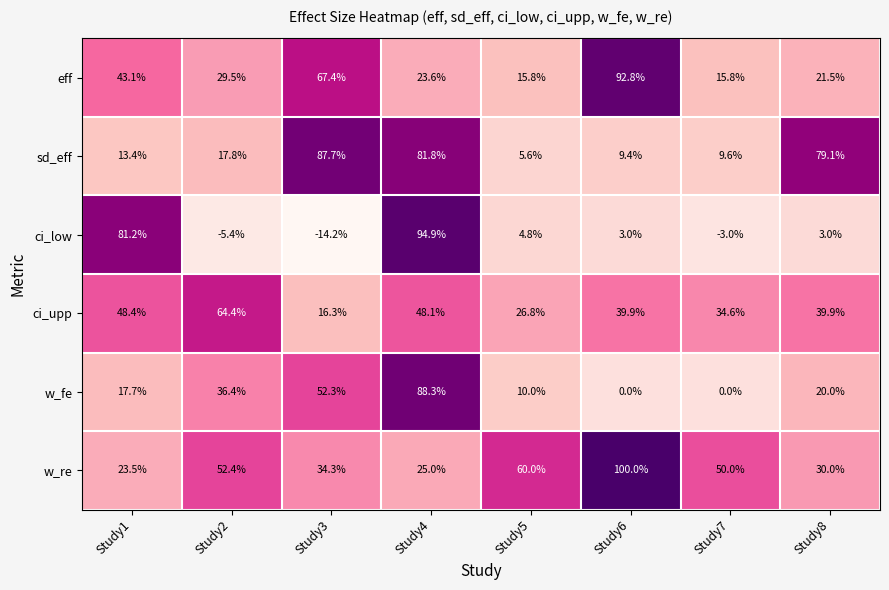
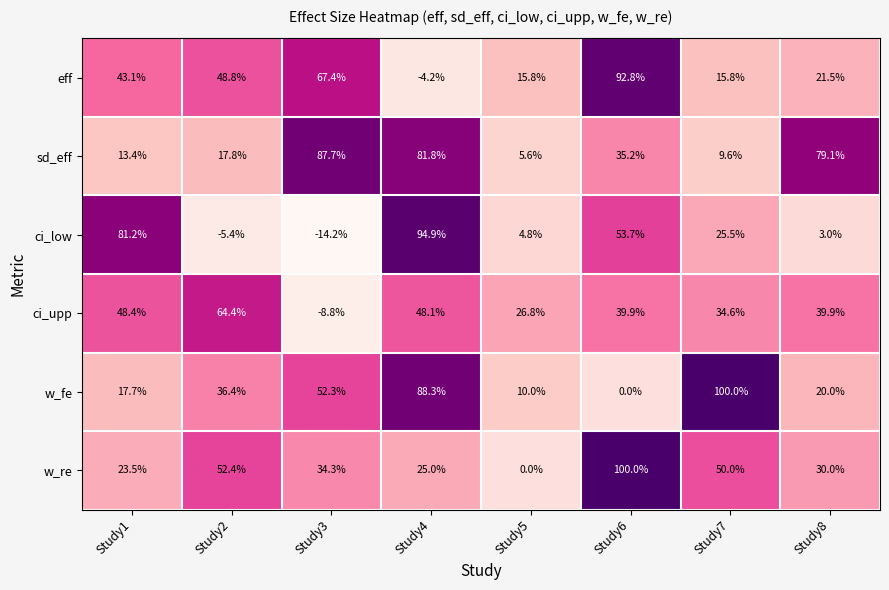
eff, Study2: 29.5% -> 48.8%
eff, Study4: 23.6% -> -4.2%
sd_eff, Study6: 9.4% -> 35.2%
ci_low, Study6: 3.0% -> 53.7%
ci_low, Study7: -3.0% -> 25.5%
ci_upp, Study3: 16.3% -> -8.8%
w_fe, Study7: 0.0% -> 100.0%
w_re, Study5: 60.0% -> 0.0%
